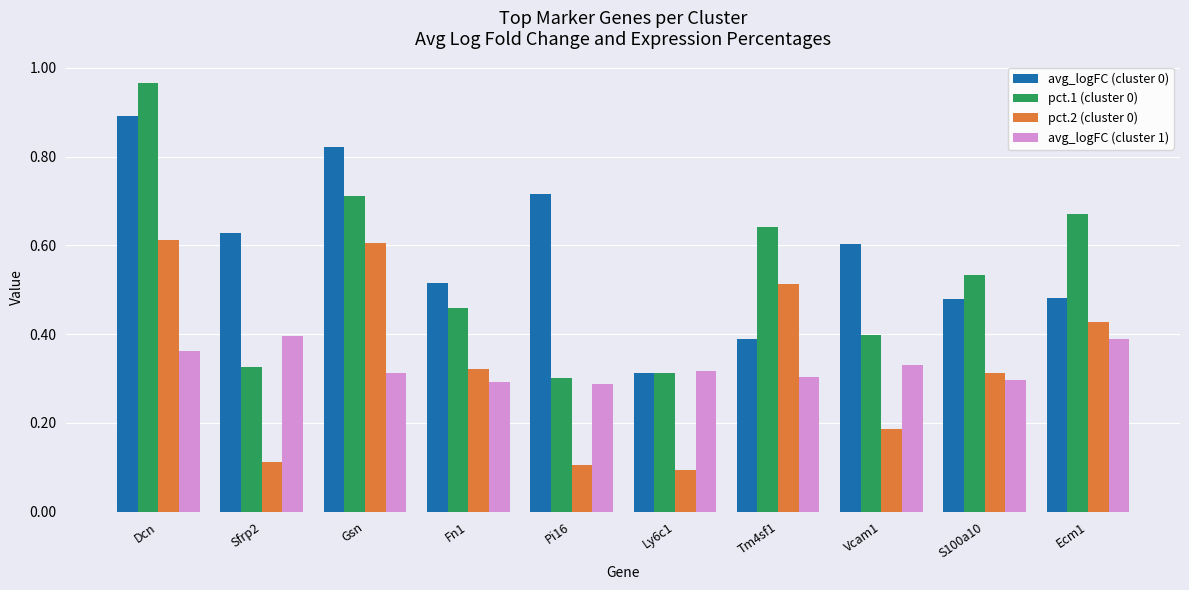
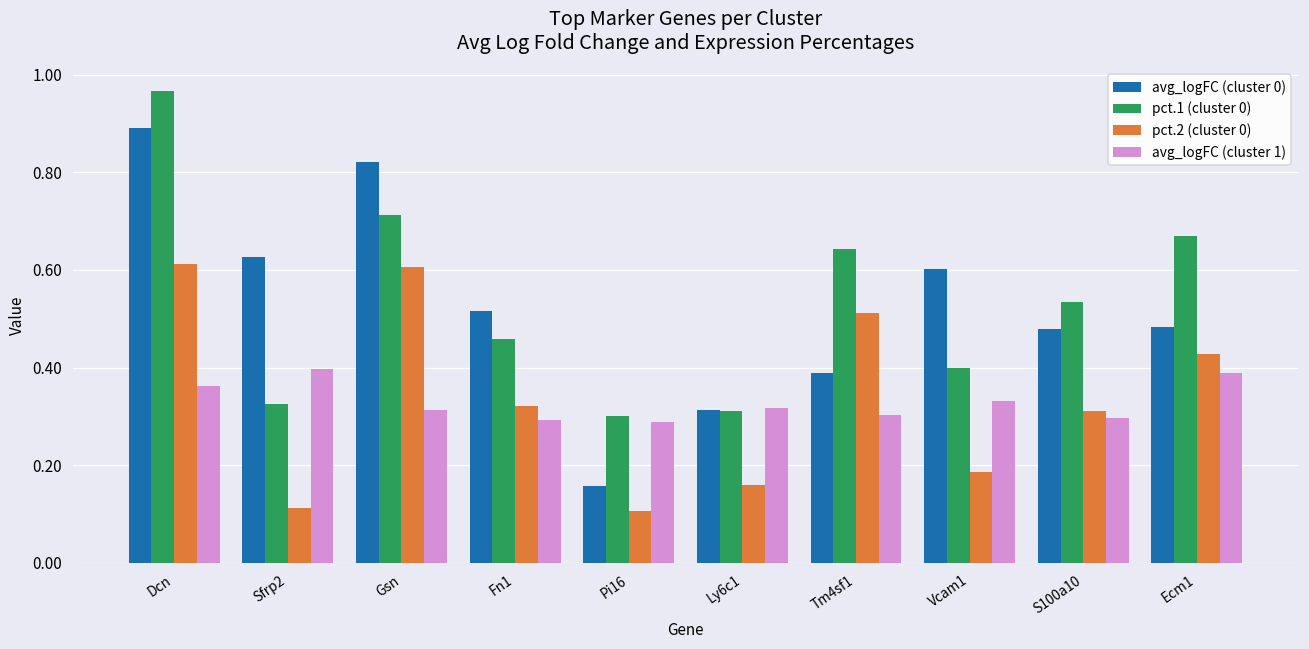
avg_logFC (cluster 0), Pi16: 0.72 -> 0.16
pct.2 (cluster 0), Ly6c1: 0.09 -> 0.16
